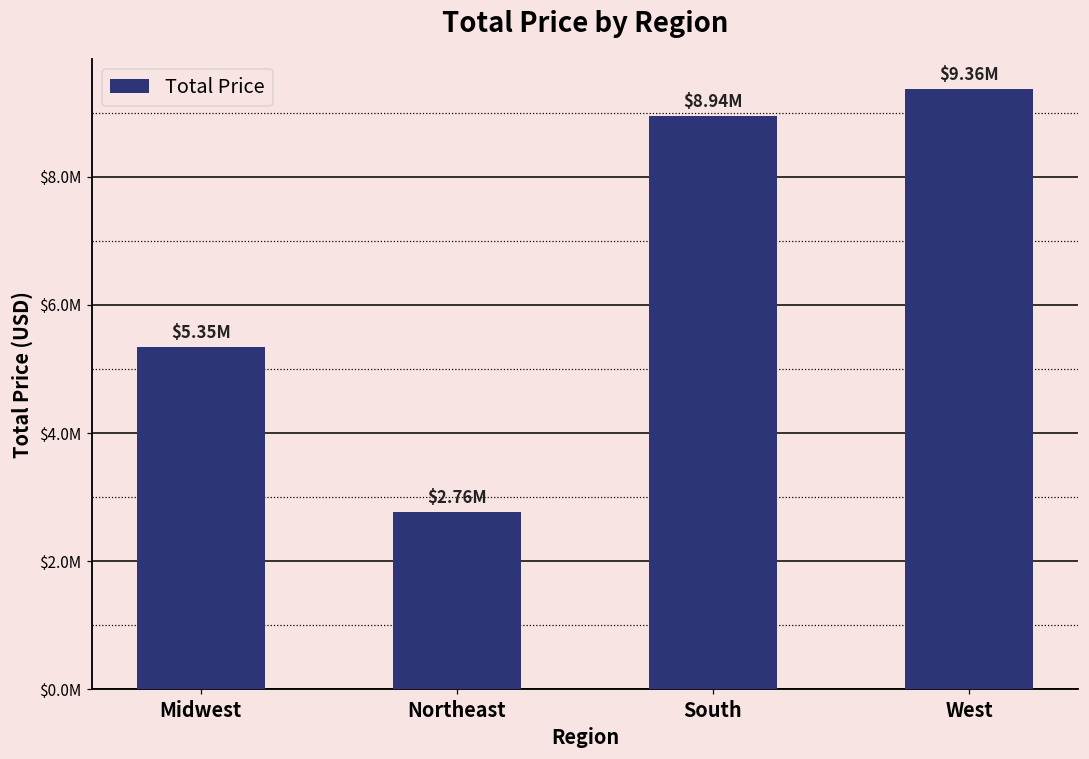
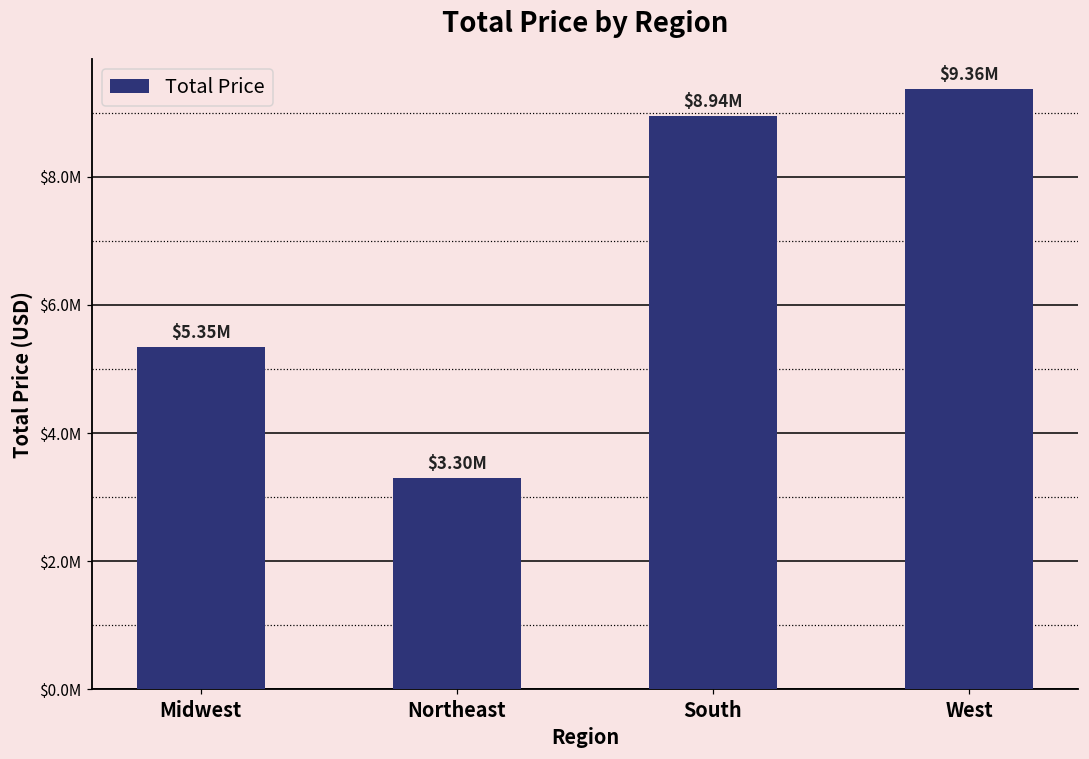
Northeast: $2.76M -> $3.30M
